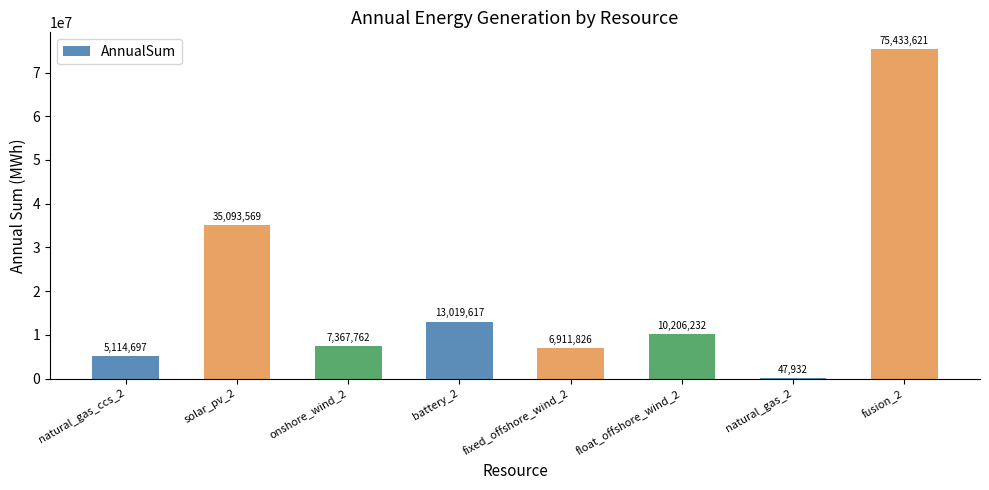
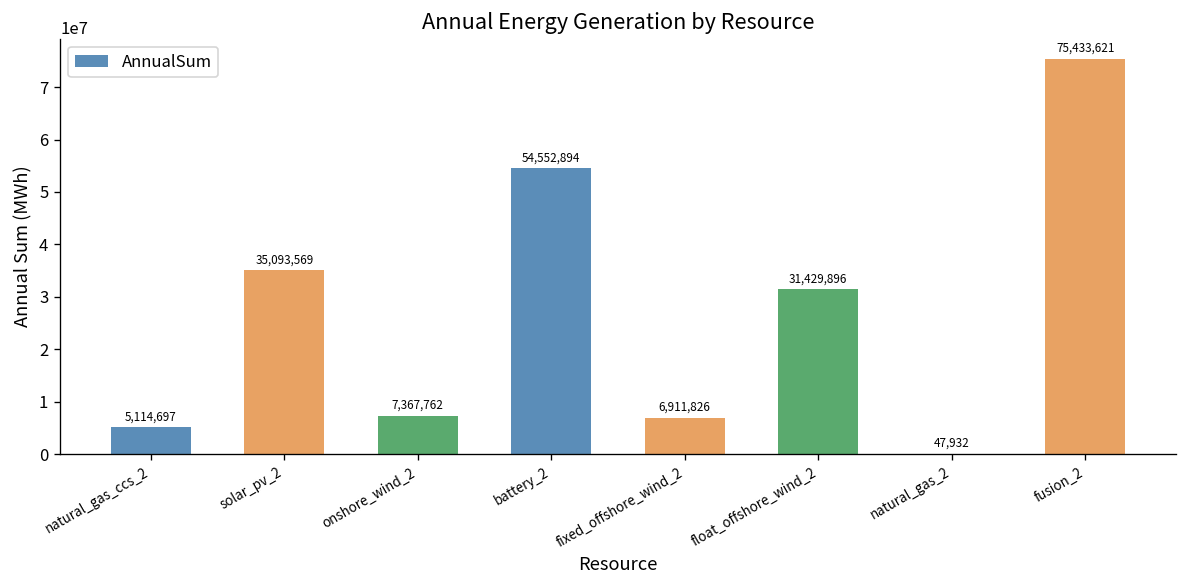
battery_2: 13,019,617 -> 54,552,894
float_offshore_wind_2: 10,206,232 -> 31,429,896
